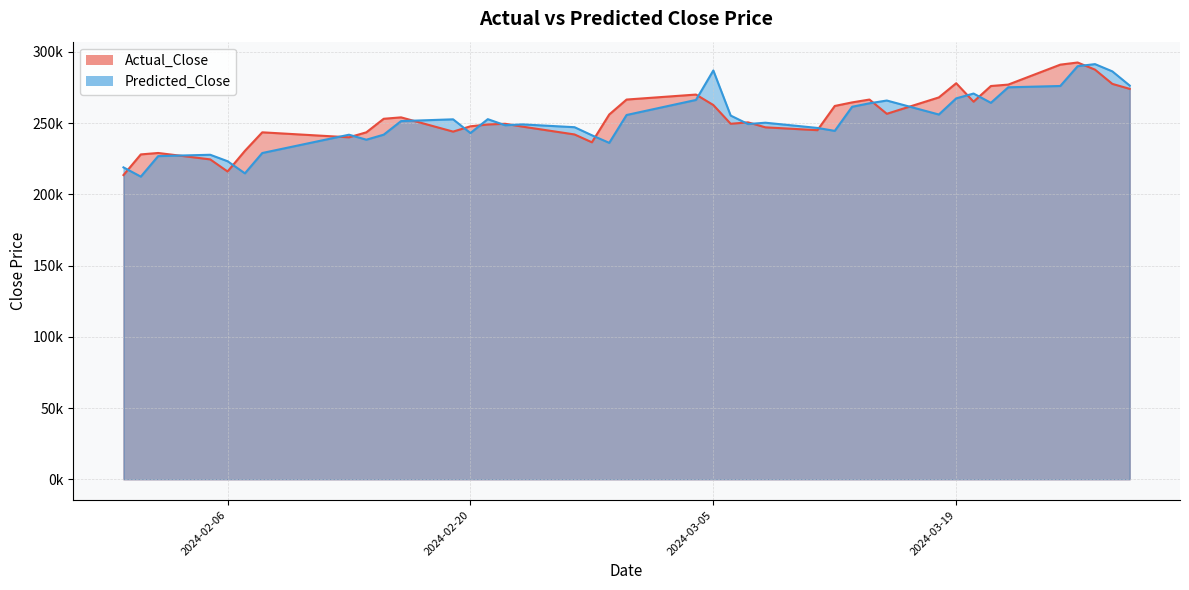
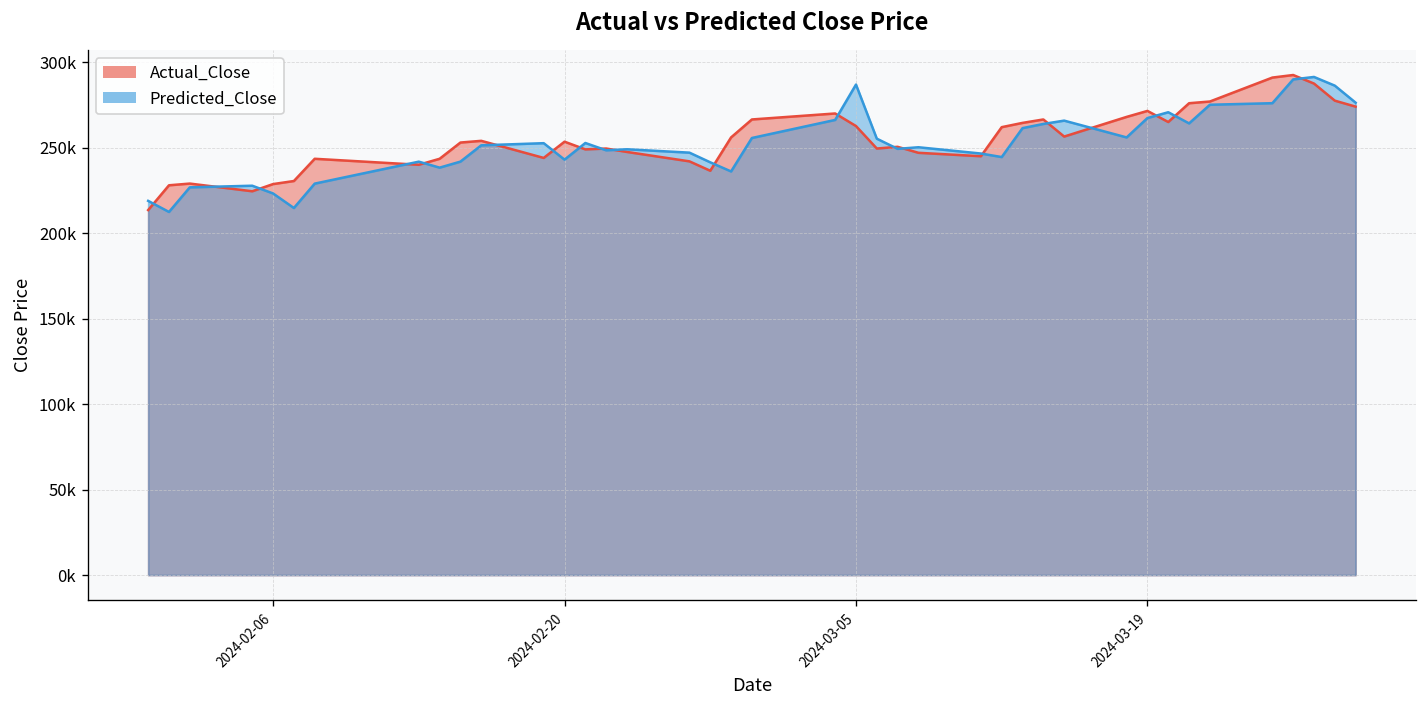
Actual_Close, 2024-02-06: 216000 -> 229000
Actual_Close, 2024-02-20: 248000 -> 254000
Actual_Close, 2024-03-19: 278000 -> 271000
